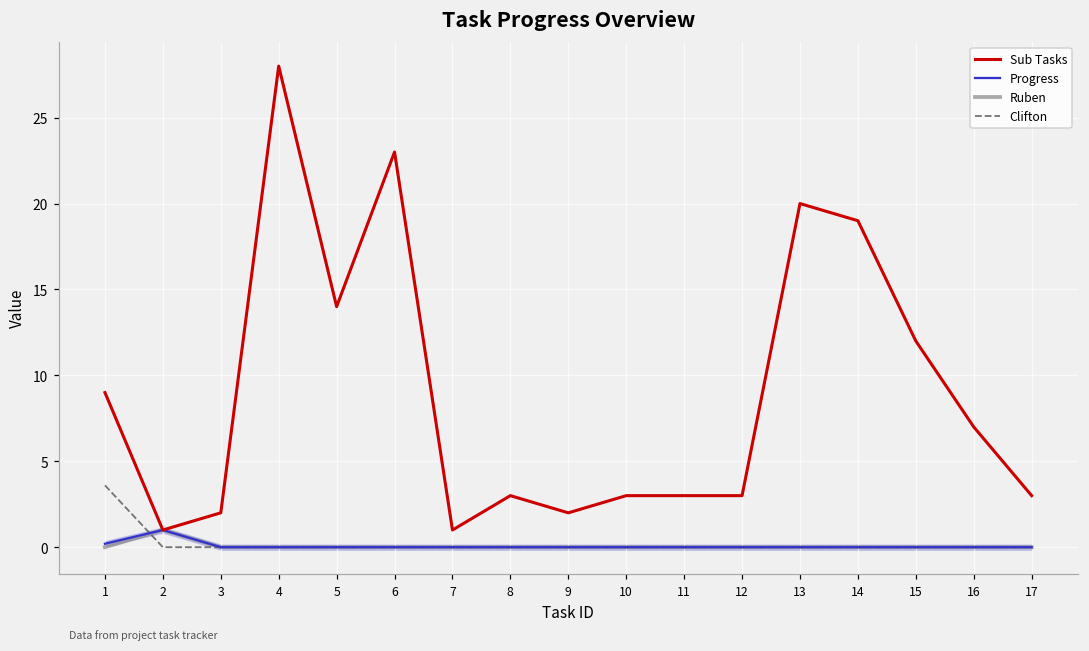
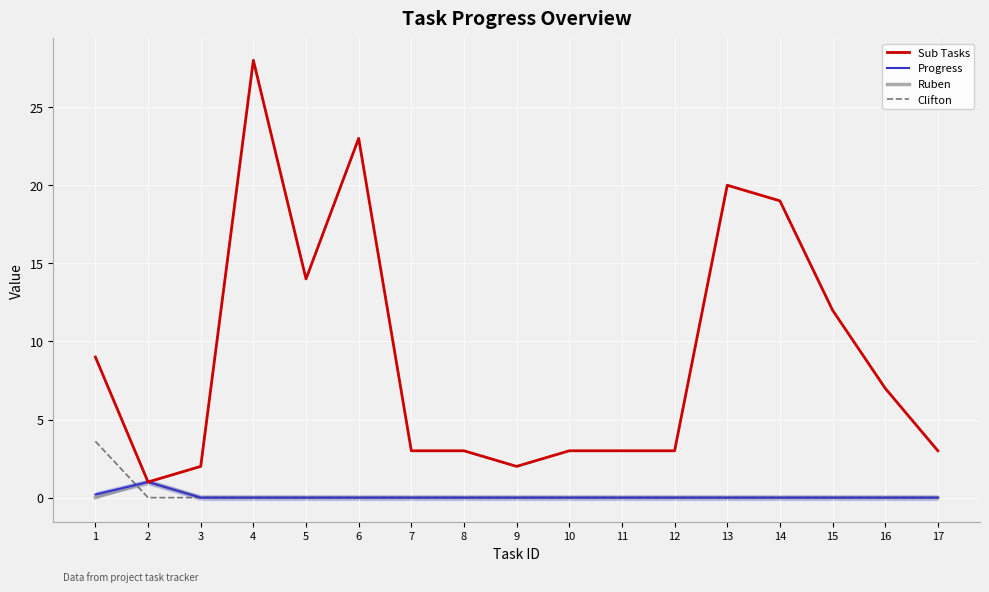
Sub Tasks, 7: 1 -> 3
